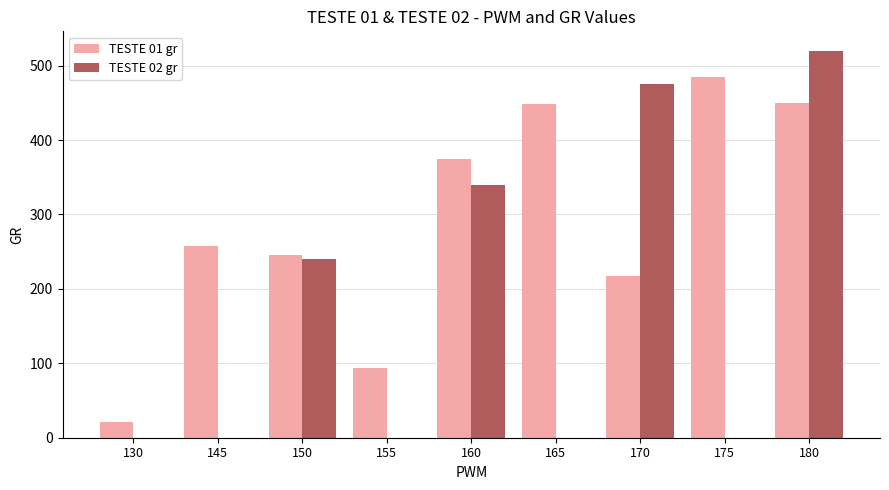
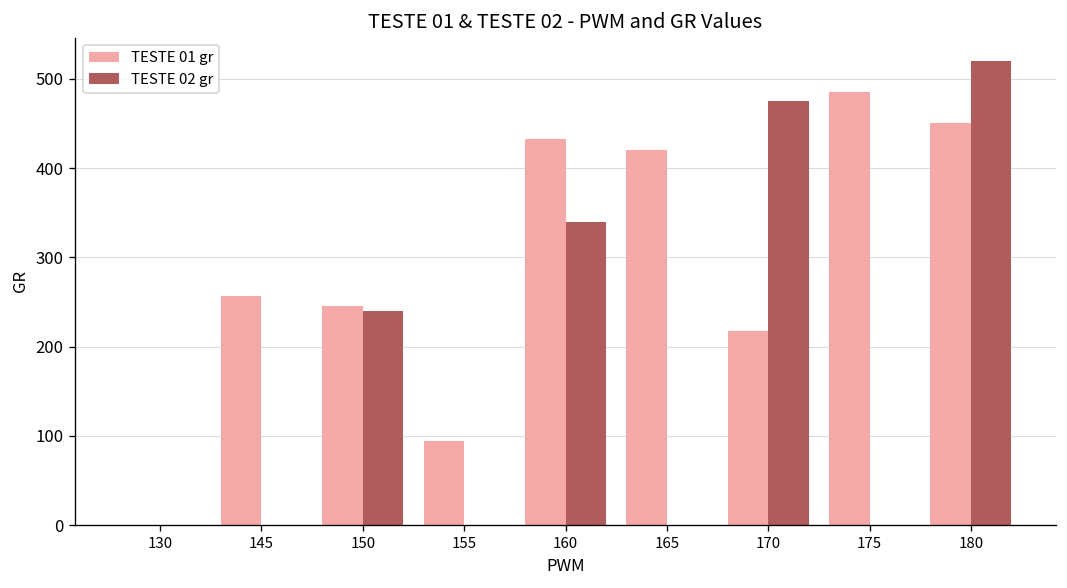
TESTE 01 gr, 130: 20 -> 0
TESTE 01 gr, 160: 380 -> 430
TESTE 01 gr, 165: 450 -> 420
